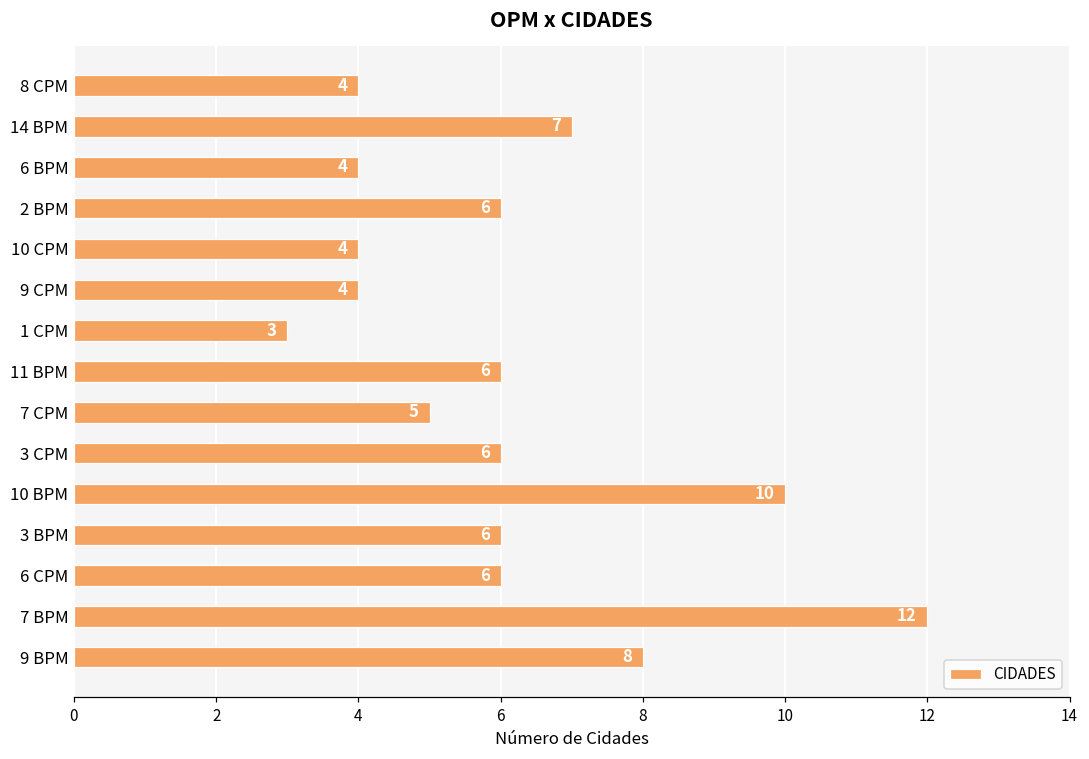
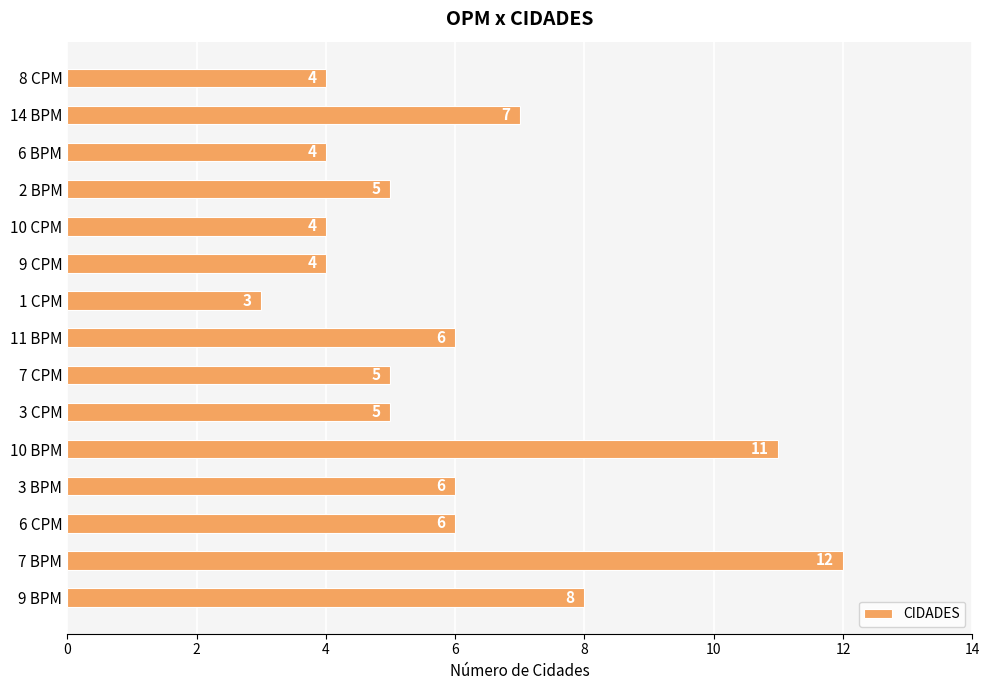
2 BPM: 6 -> 5
3 CPM: 6 -> 5
10 BPM: 10 -> 11
